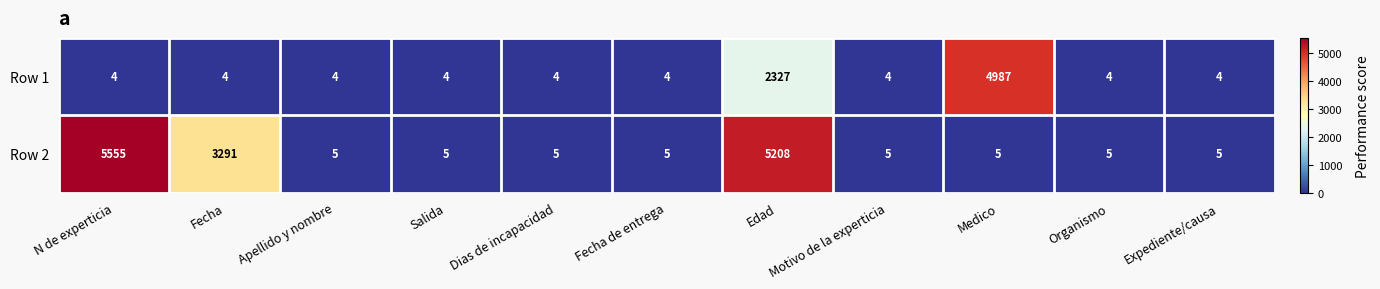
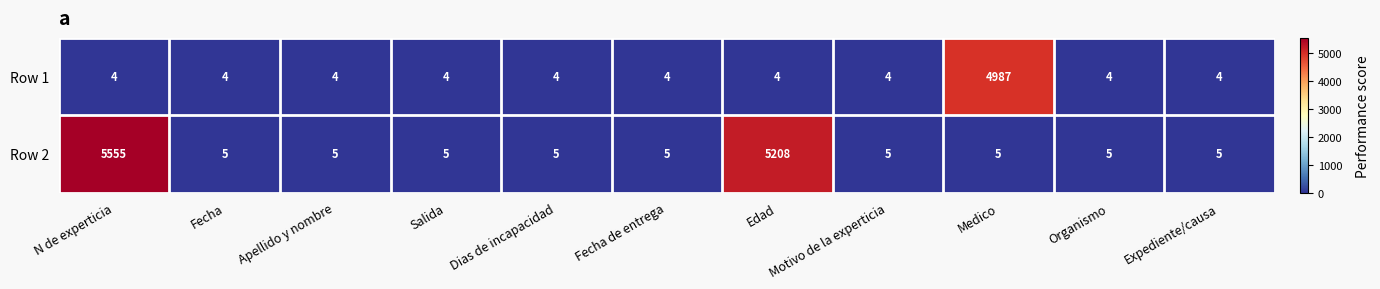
Row 1, Edad: 2327 -> 4
Row 2, Fecha: 3291 -> 5
